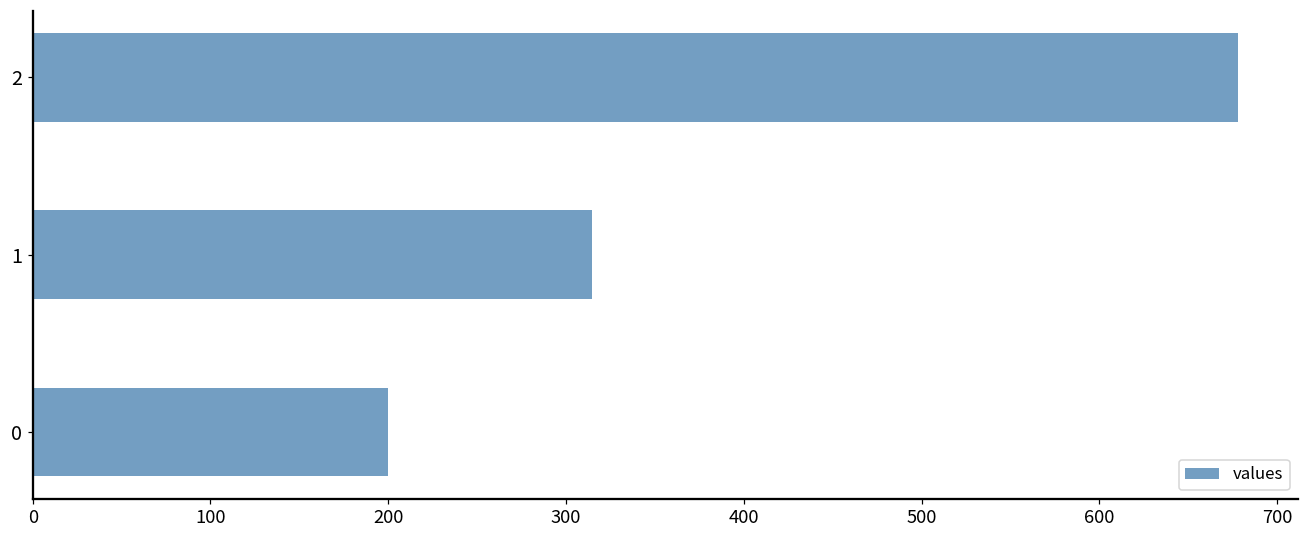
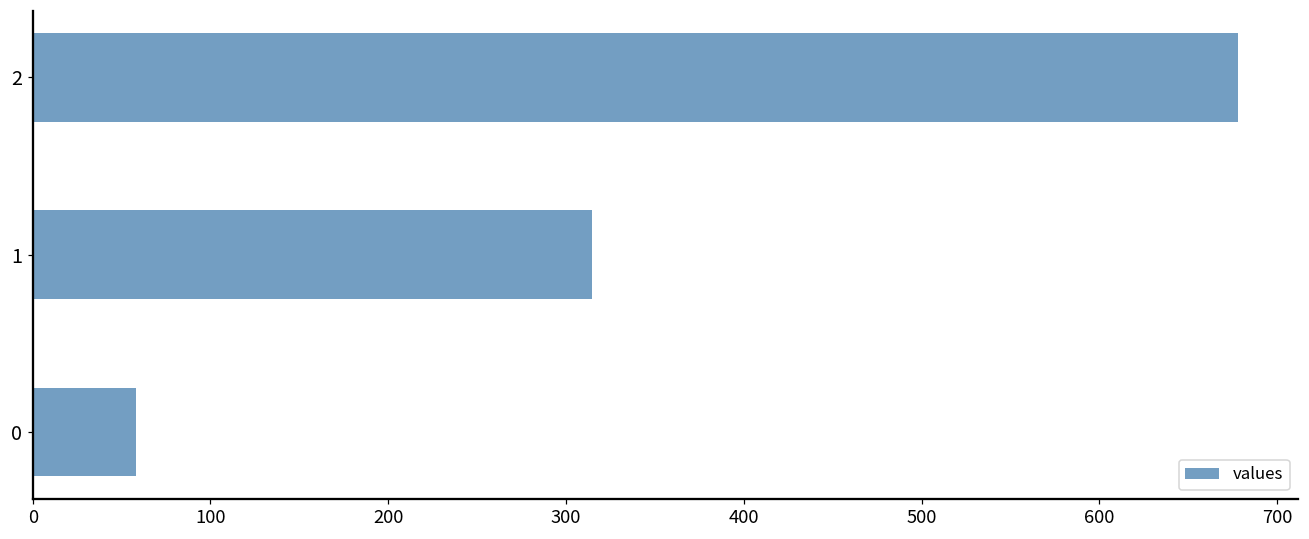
0: 200 -> 58
